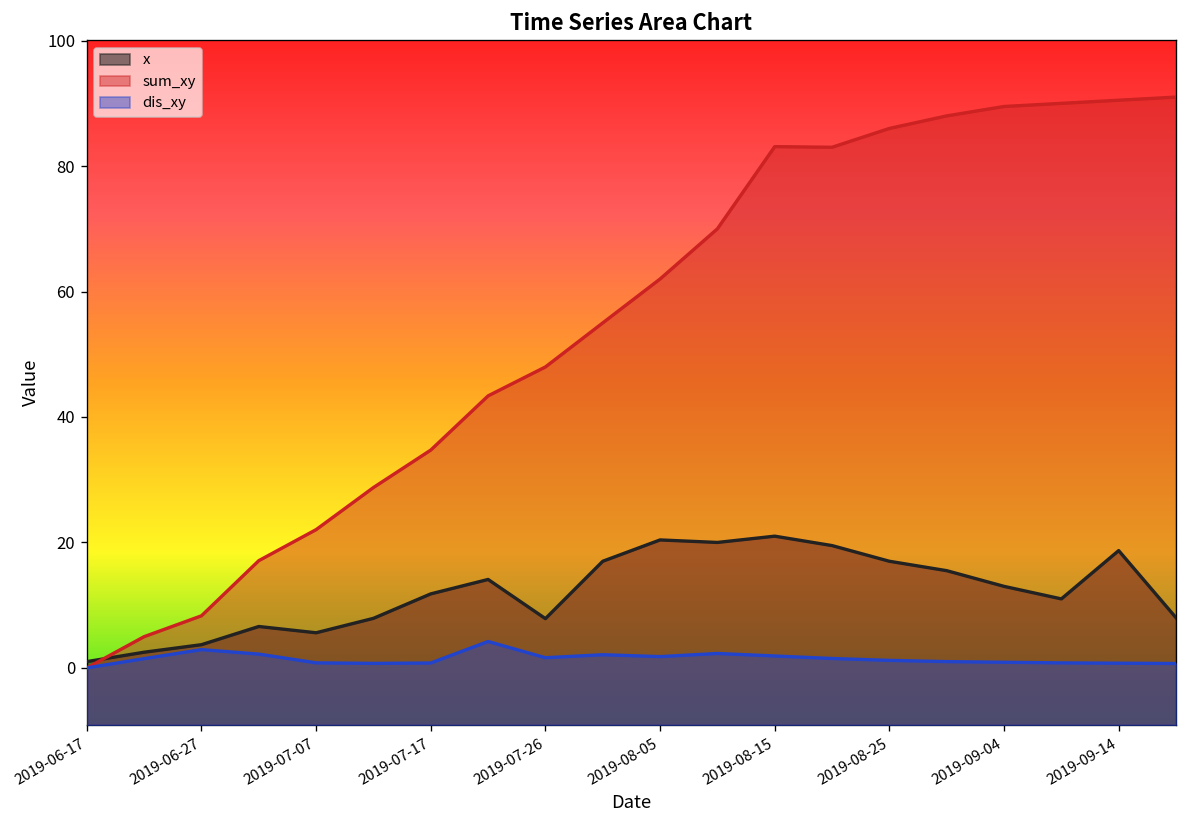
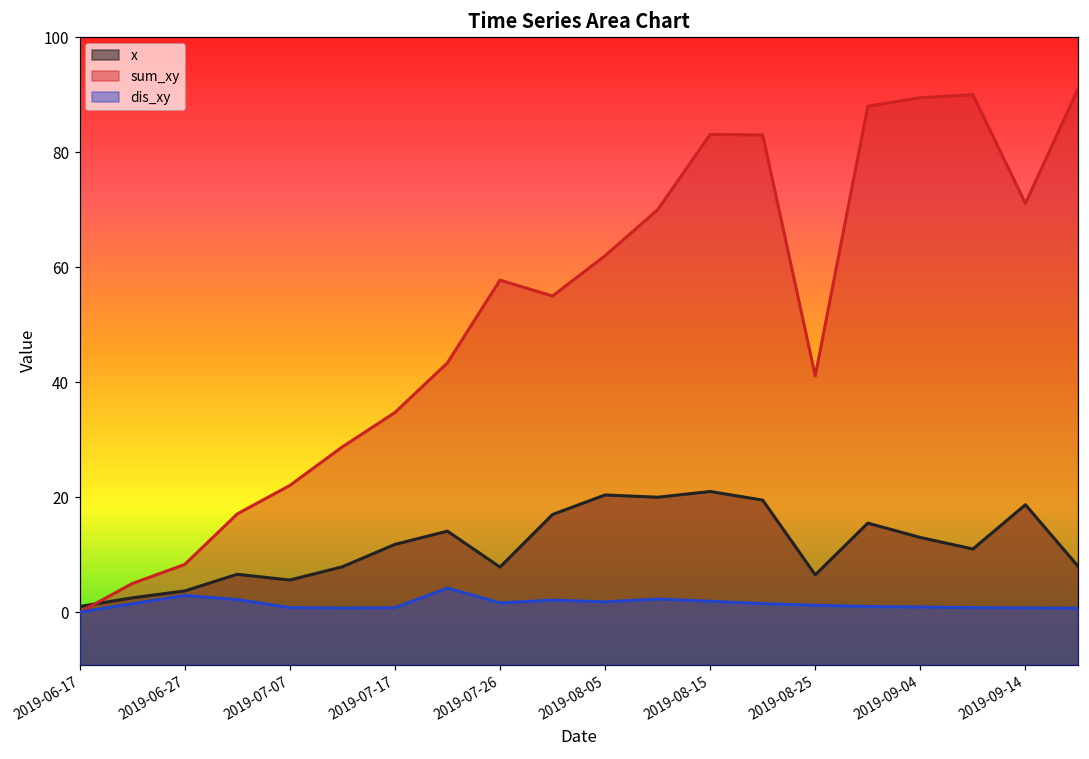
sum_xy, 2019-07-26: 48 -> 58
x, 2019-08-25: 17 -> 7
sum_xy, 2019-08-25: 86 -> 41
sum_xy, 2019-09-14: 91 -> 71
